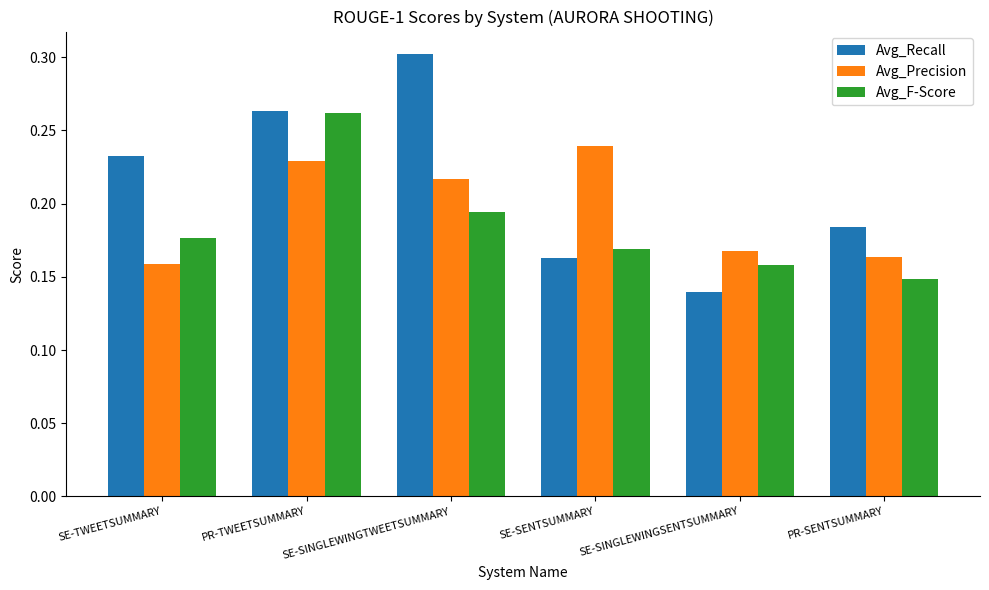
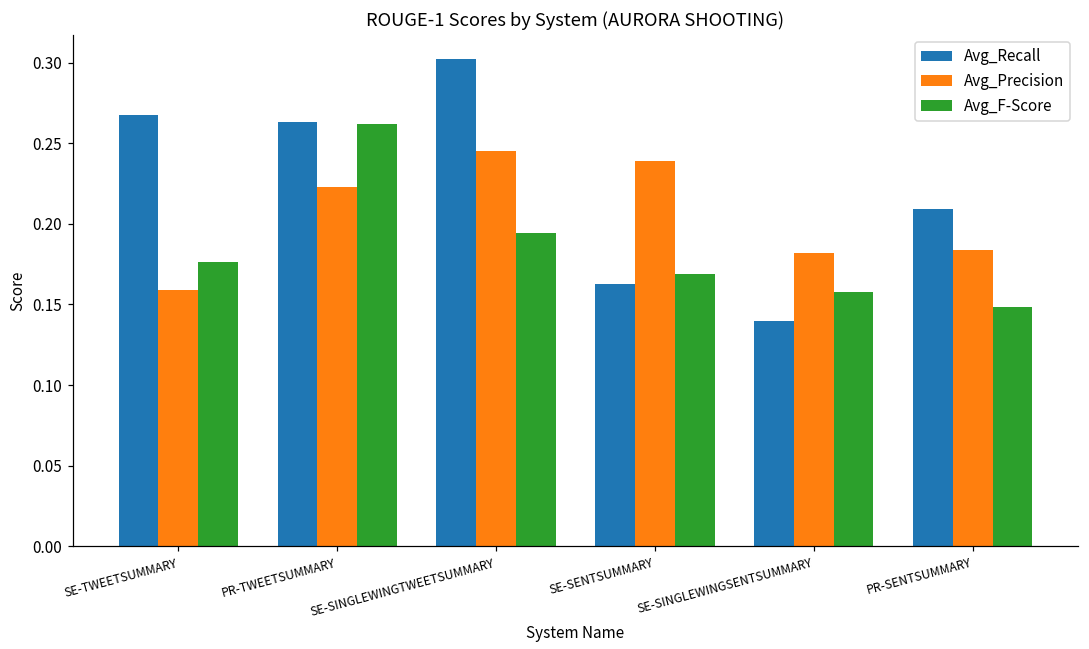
Avg_Recall, SE-TWEETSUMMARY: 0.233 -> 0.267
Avg_Precision, PR-TWEETSUMMARY: 0.229 -> 0.223
Avg_Precision, SE-SINGLEWINGTWEETSUMMARY: 0.217 -> 0.245
Avg_Precision, SE-SINGLEWINGSENTSUMMARY: 0.168 -> 0.182
Avg_Recall, PR-SENTSUMMARY: 0.184 -> 0.209
Avg_Precision, PR-SENTSUMMARY: 0.164 -> 0.184
